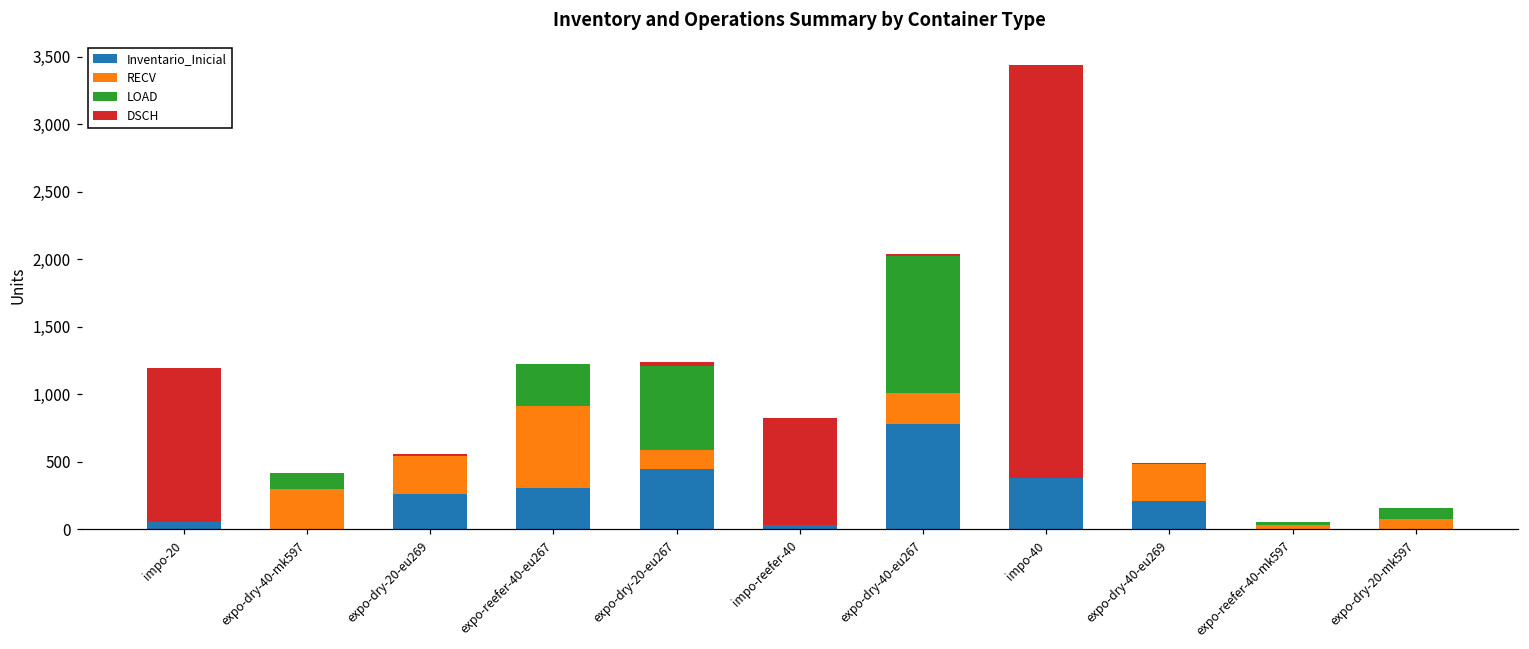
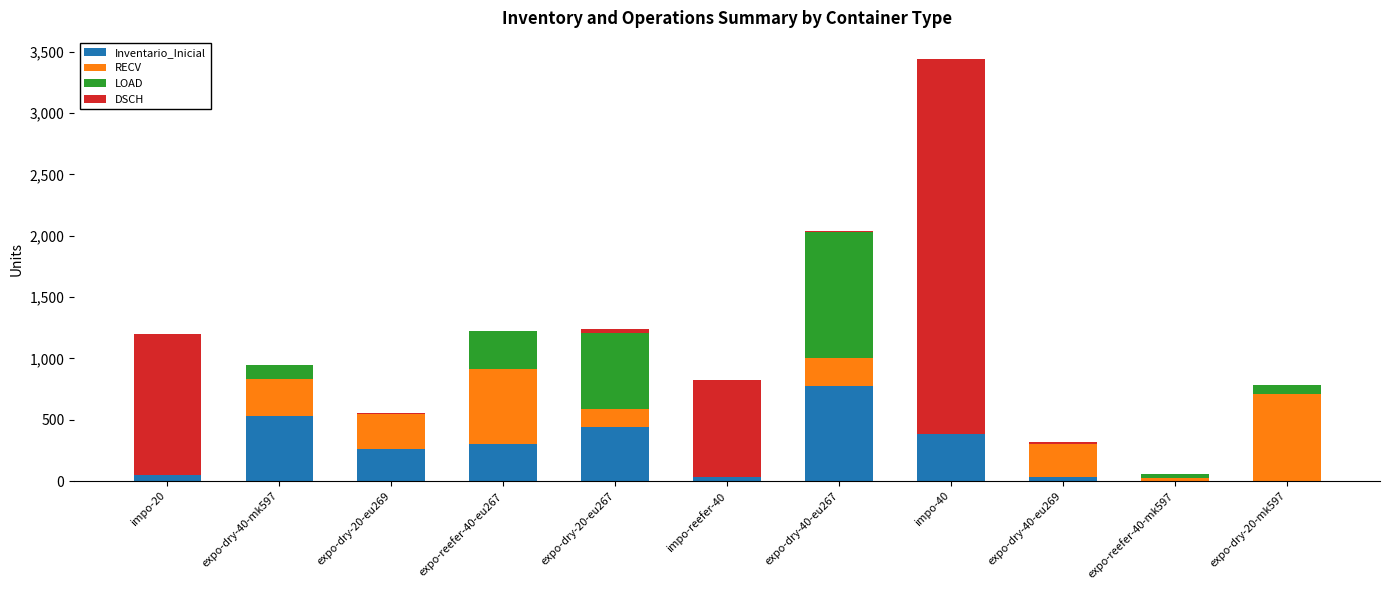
Inventario_Inicial, expo-dry-40-mk597: 0 -> 530
Inventario_Inicial, expo-dry-40-eu269: 210 -> 30
RECV, expo-dry-20-mk597: 80 -> 710
